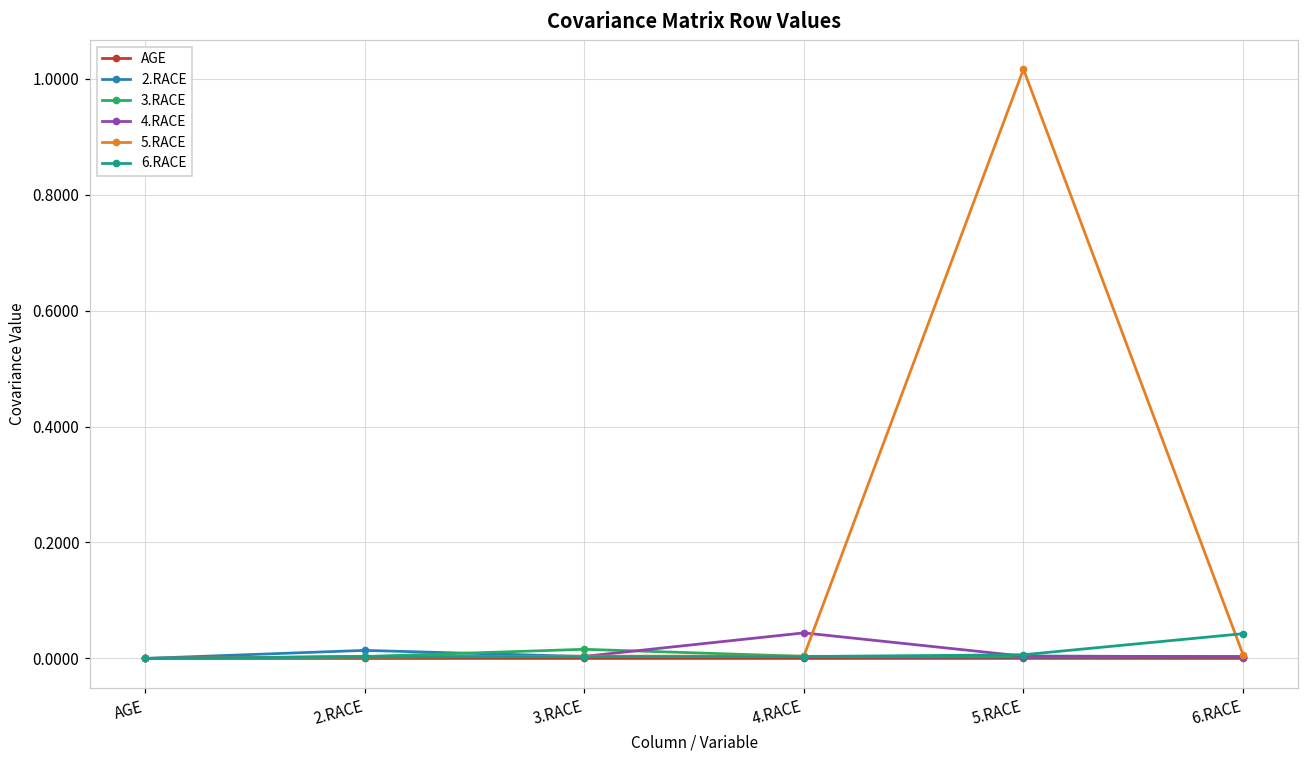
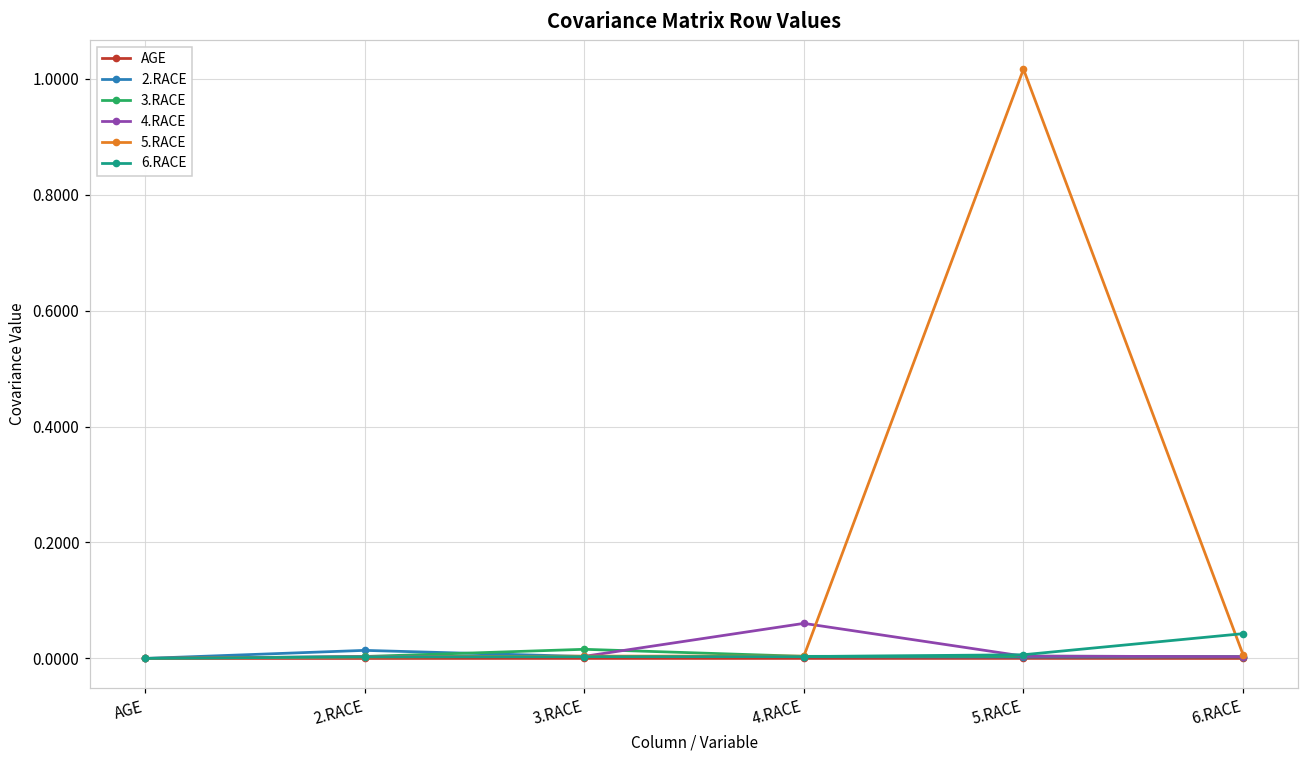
4.RACE, 4.RACE: 0.04 -> 0.06
